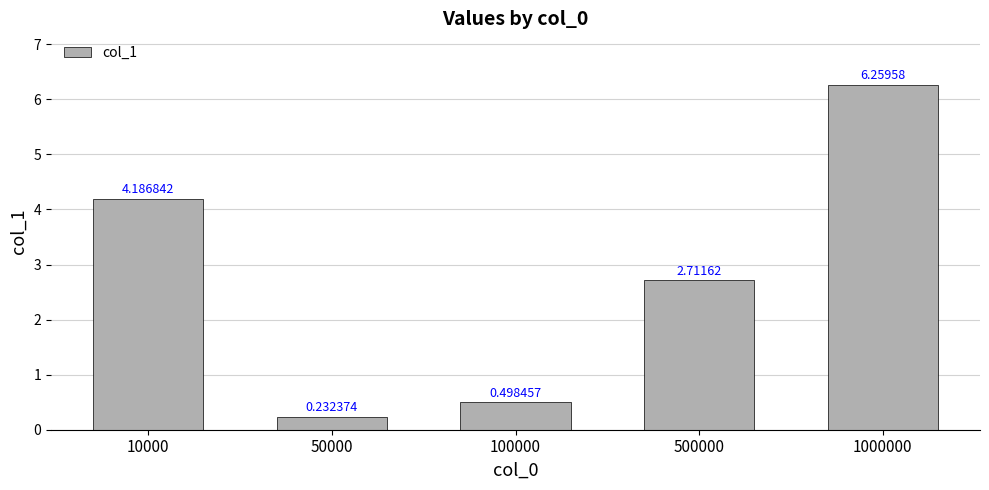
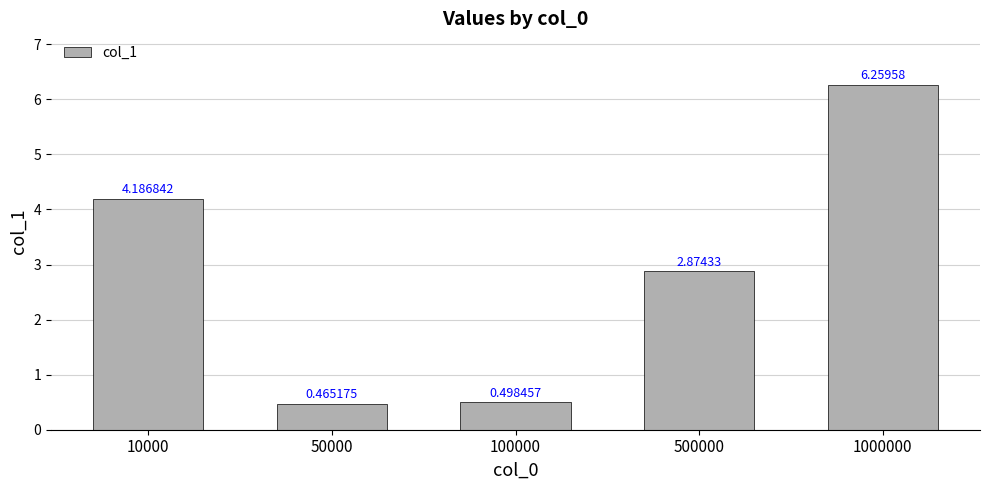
50000: 0.232374 -> 0.465175
500000: 2.71162 -> 2.87433
